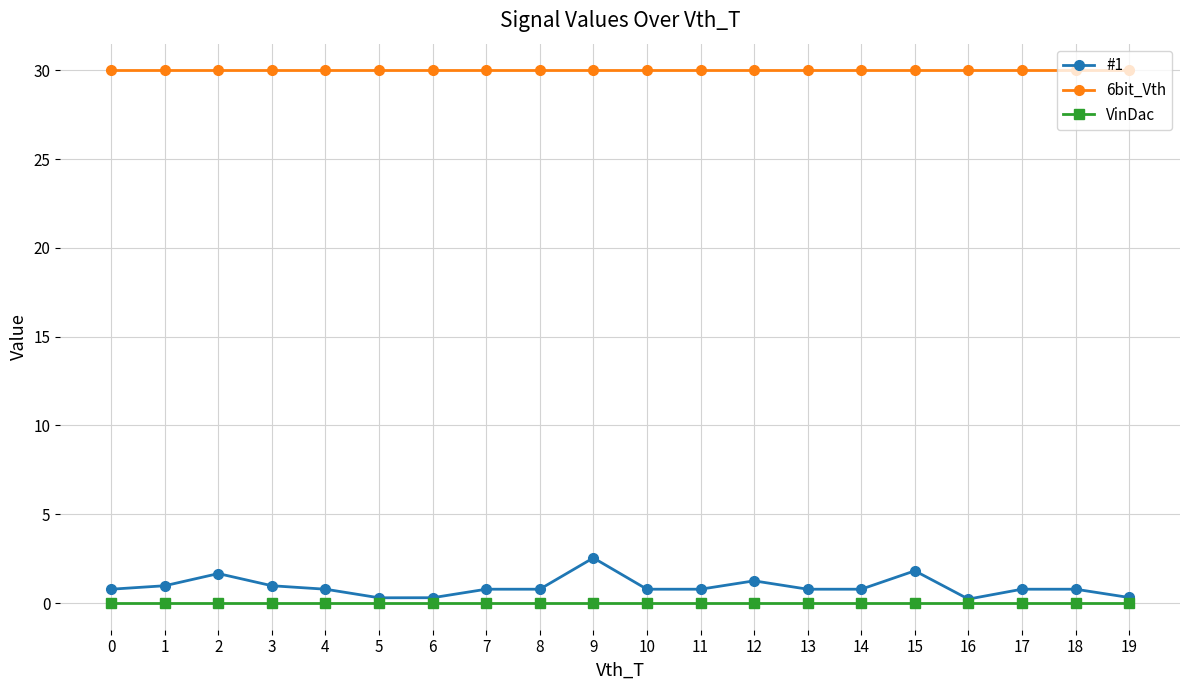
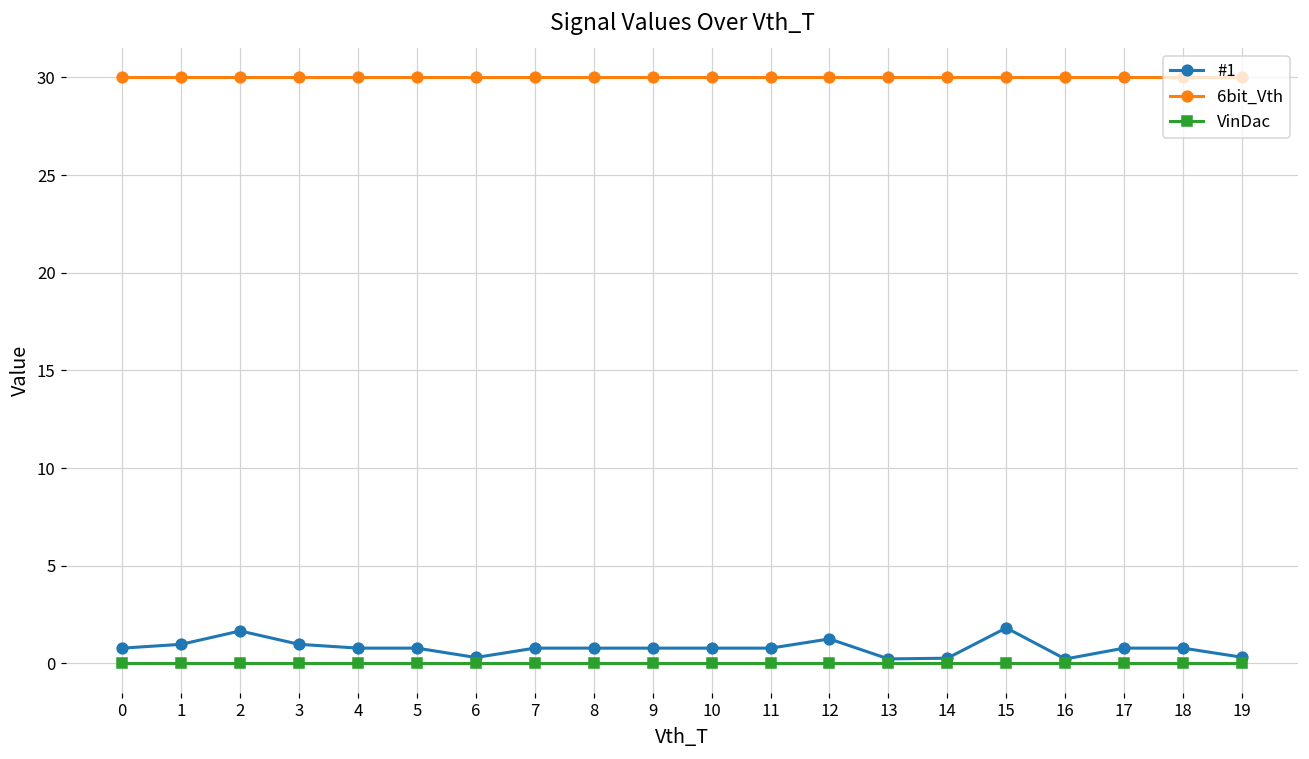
#1, 5: 0.3 -> 0.8
#1, 9: 2.5 -> 0.8
#1, 13: 0.8 -> 0.2
#1, 14: 0.8 -> 0.3
